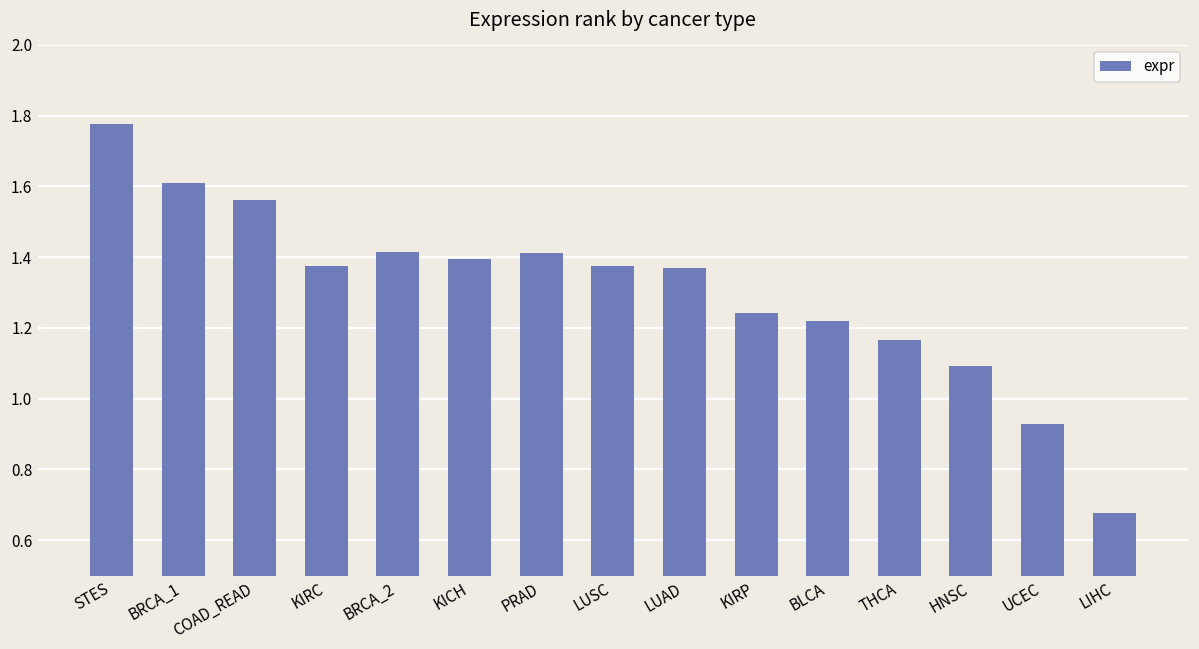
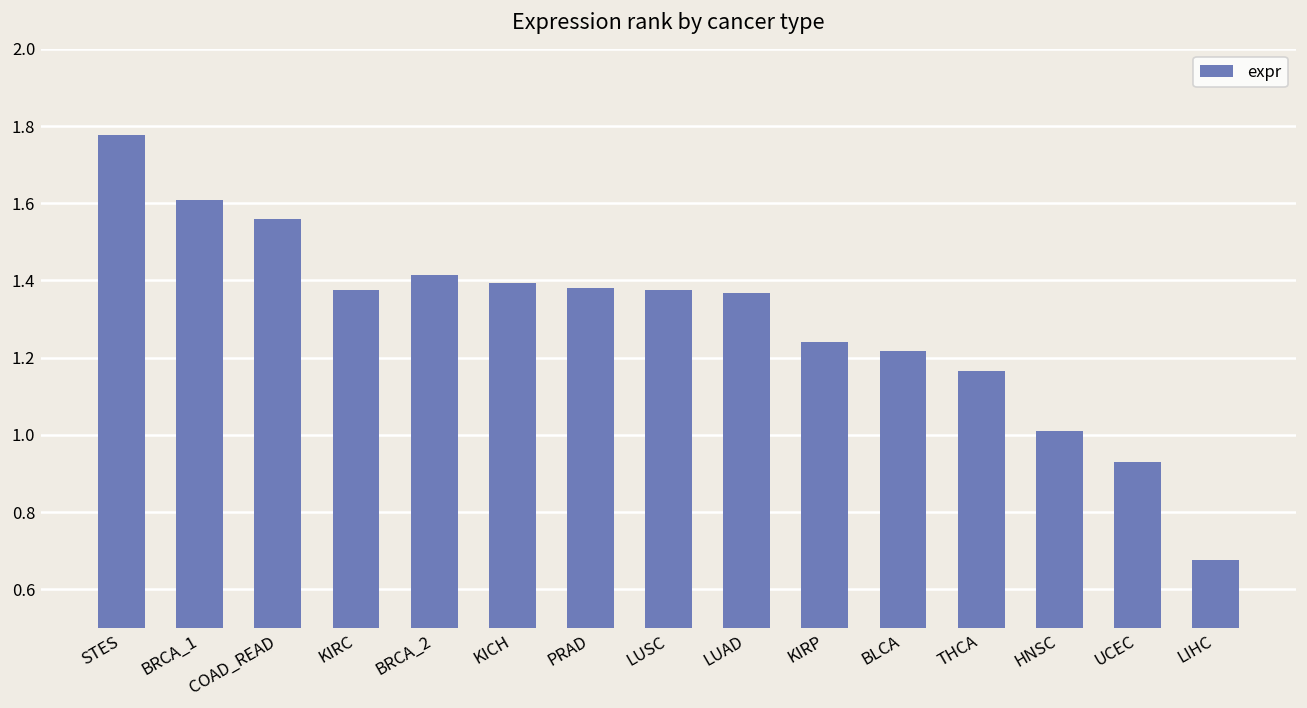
PRAD: 1.41 -> 1.38
HNSC: 1.09 -> 1.01
